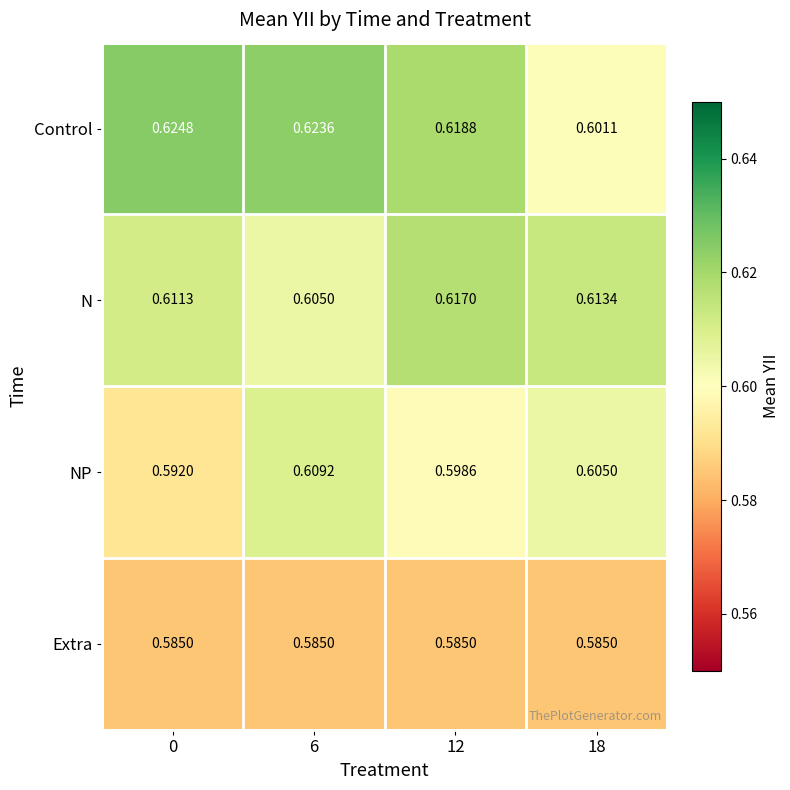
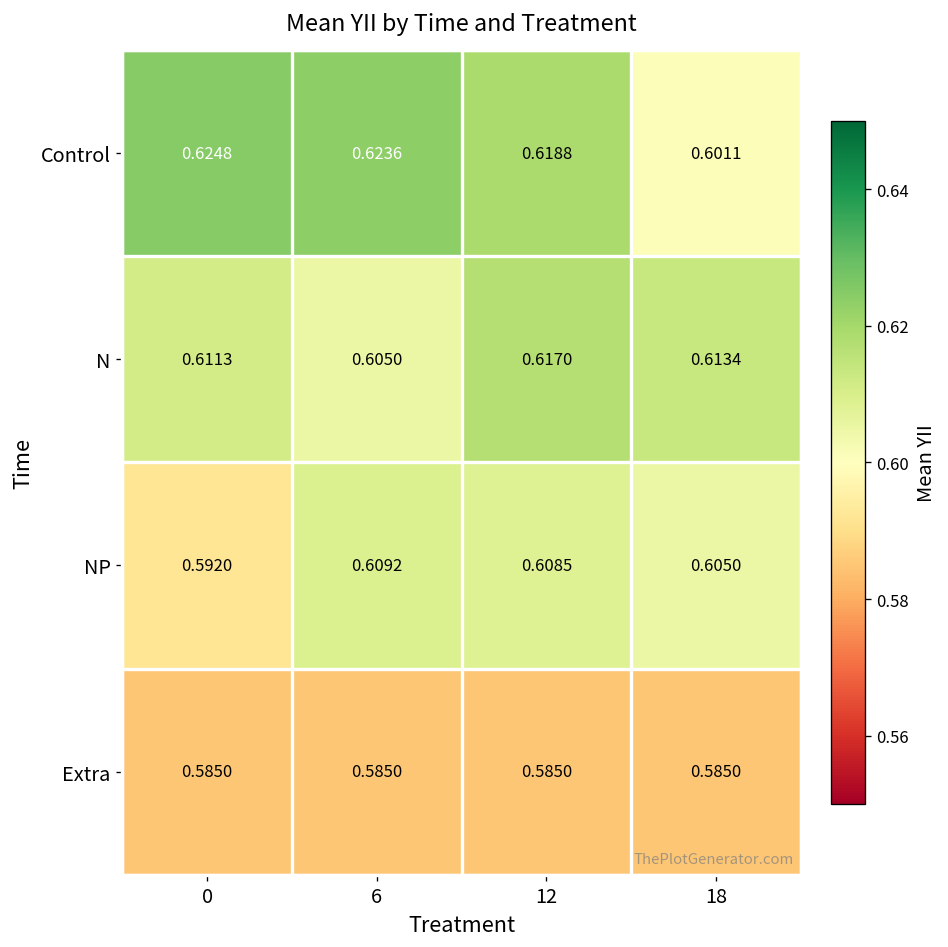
NP, 12: 0.5986 -> 0.6085
